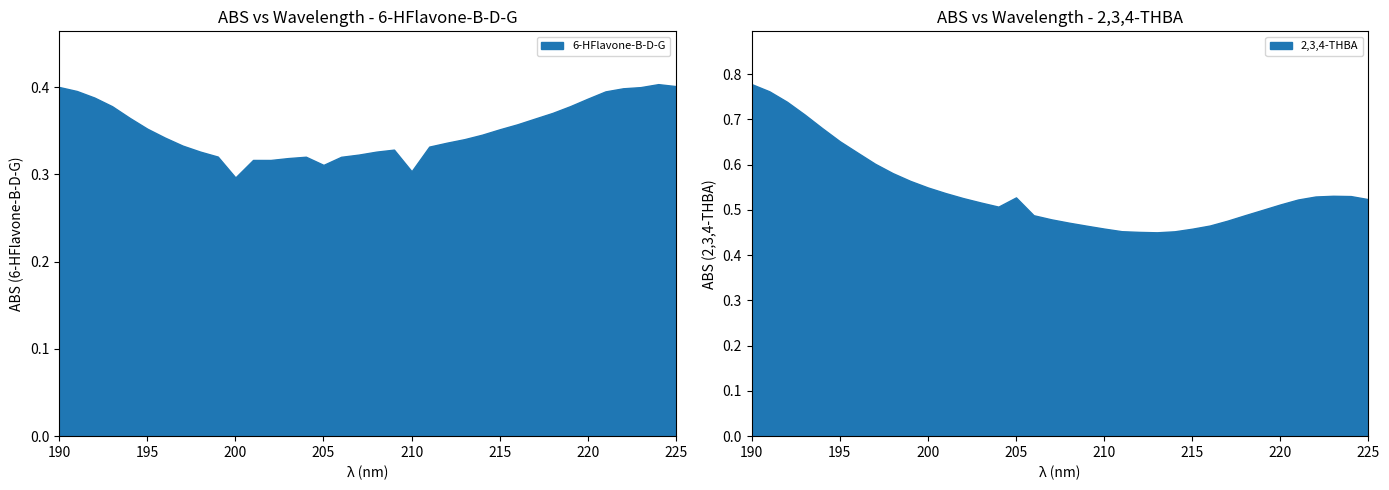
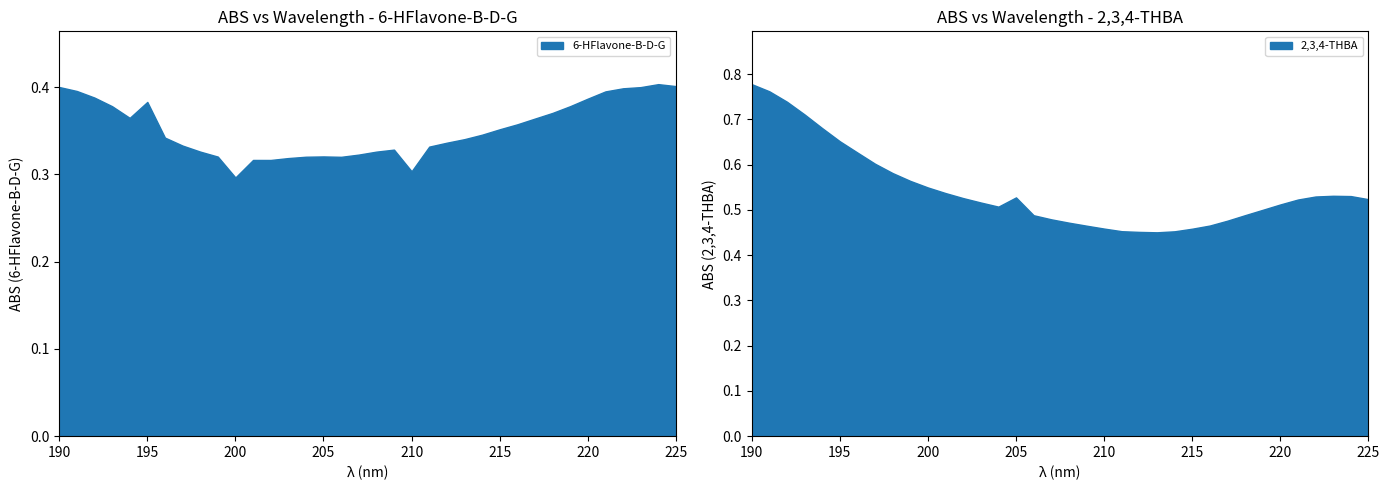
ABS vs Wavelength - 6-HFlavone-B-D-G, 195: 0.35 -> 0.38
ABS vs Wavelength - 6-HFlavone-B-D-G, 205: 0.31 -> 0.32
